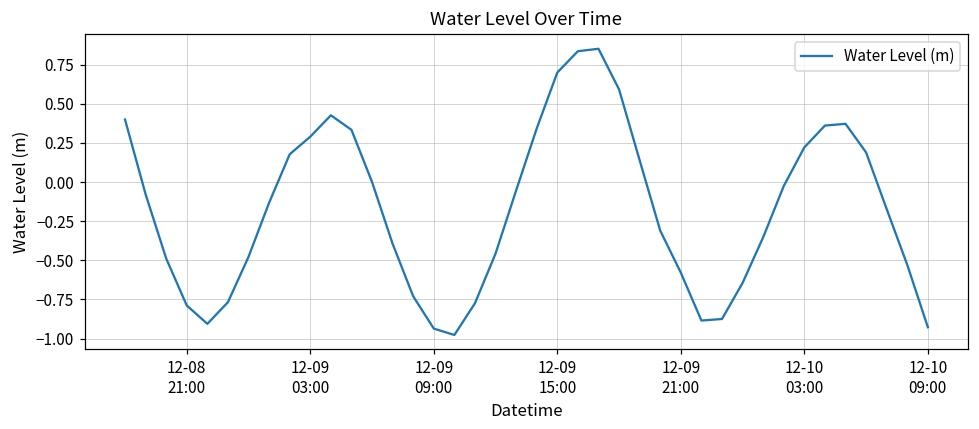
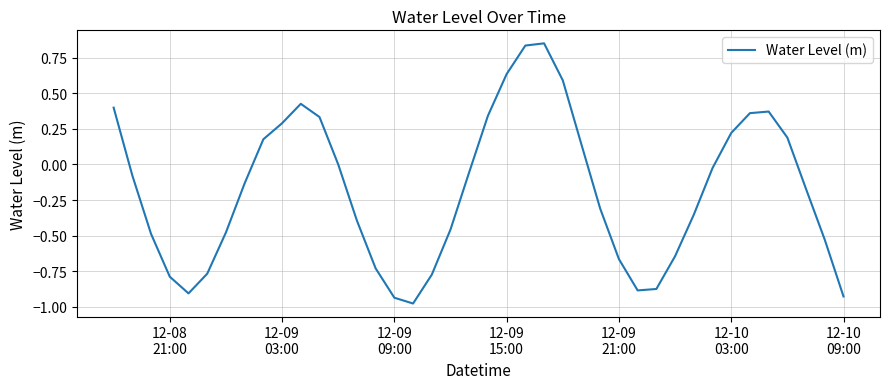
12-09 15:00: 0.70 -> 0.63
12-09 21:00: -0.58 -> -0.66
